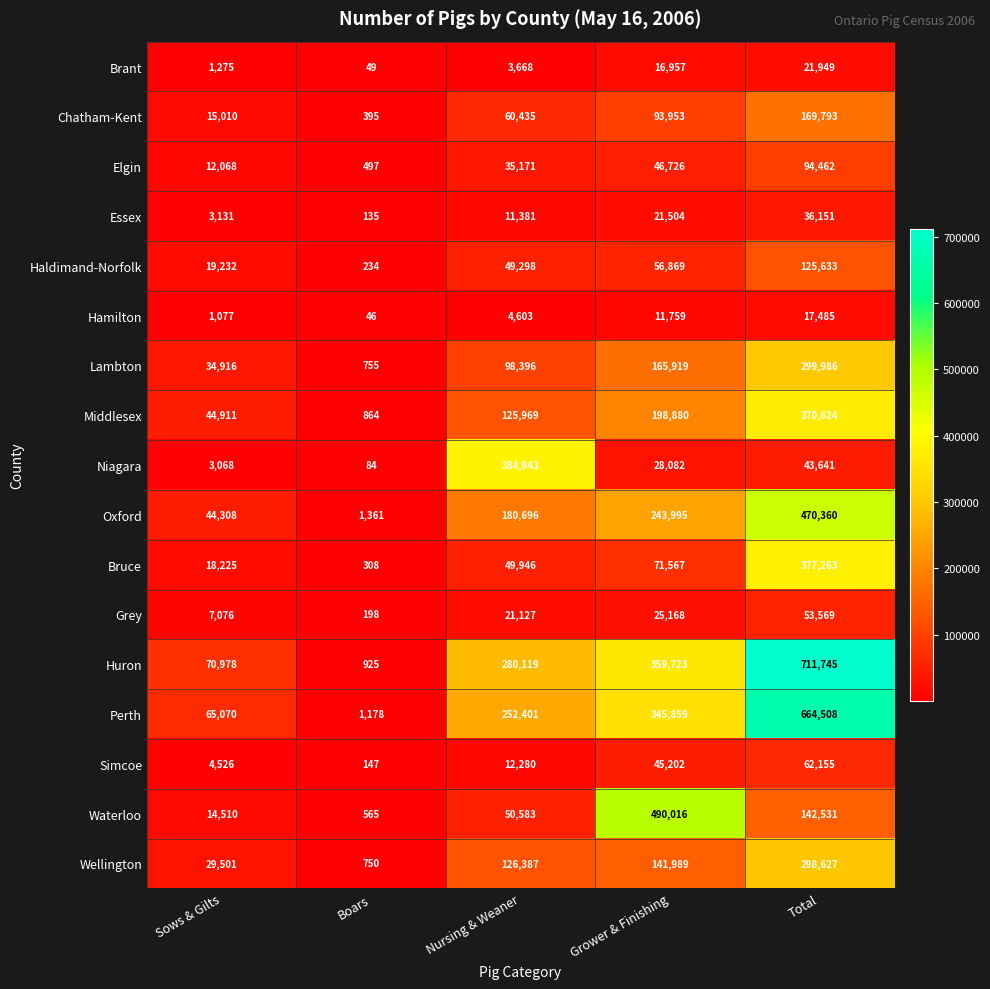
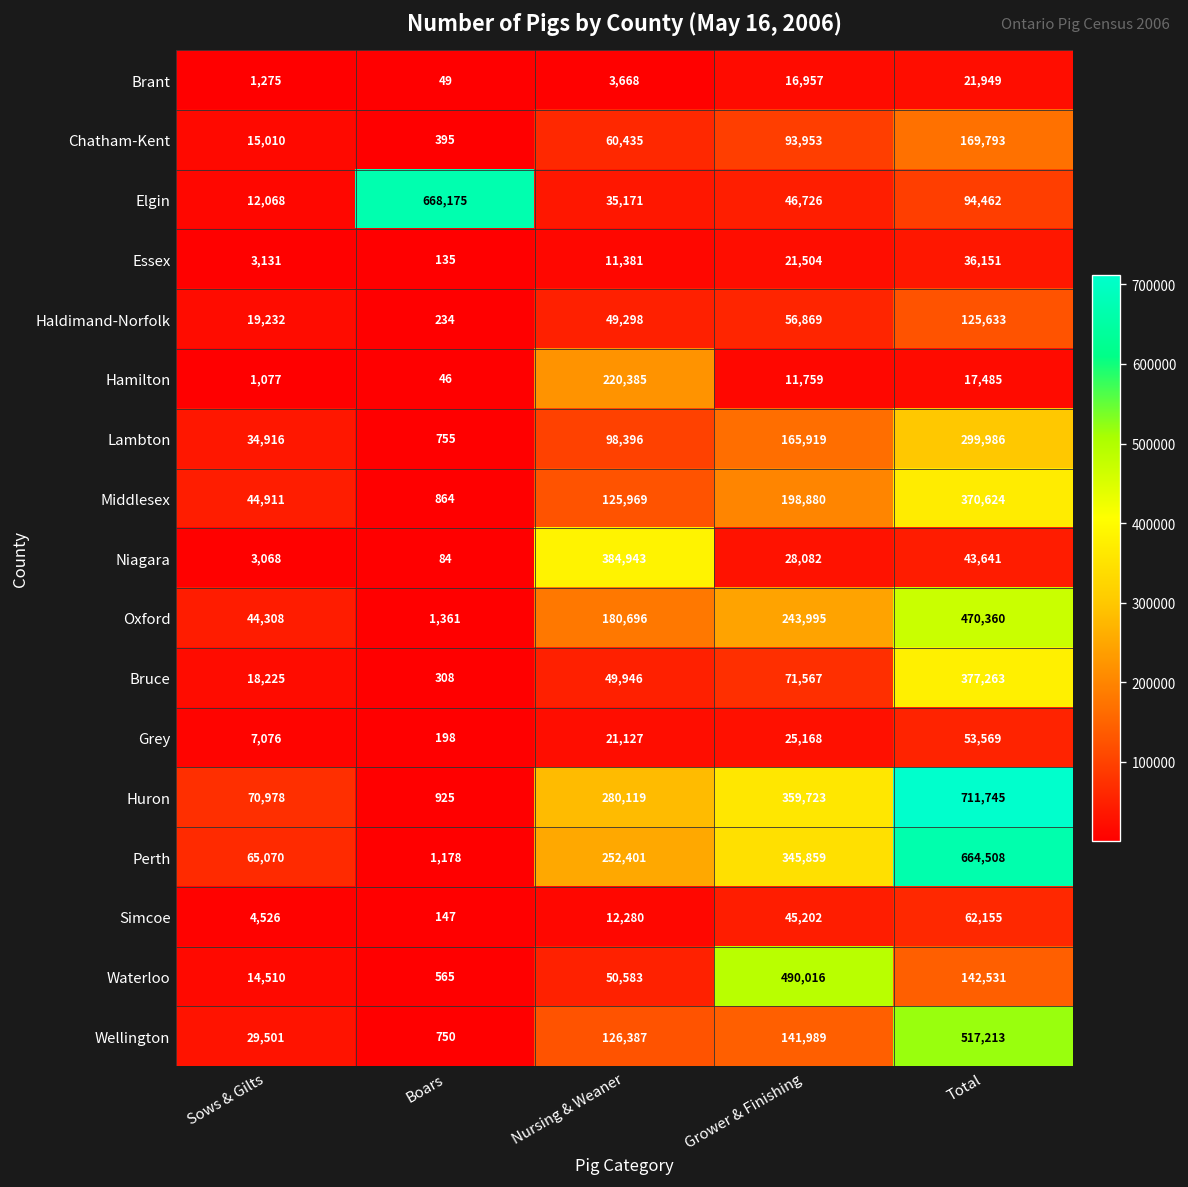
Elgin, Boars: 497 -> 668,175
Hamilton, Nursing & Weaner: 4,603 -> 220,385
Wellington, Total: 298,627 -> 517,213
